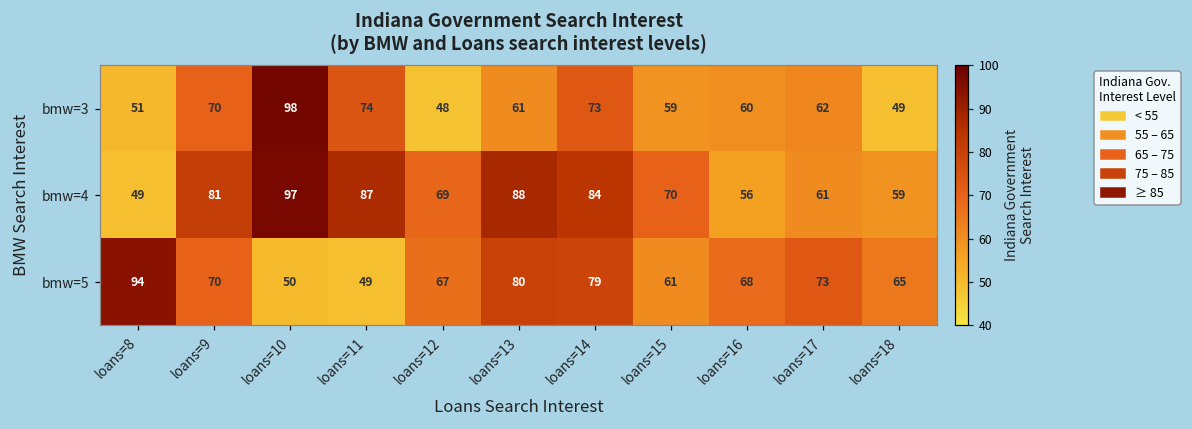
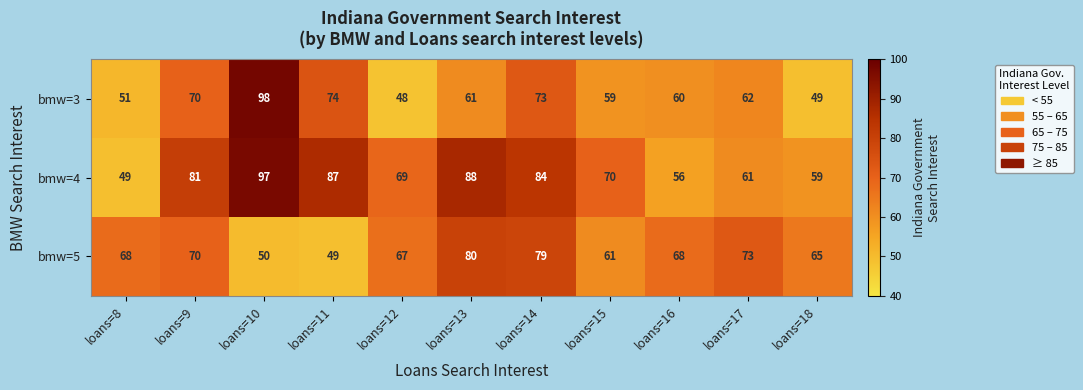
bmw=5, loans=8: 94 -> 68
